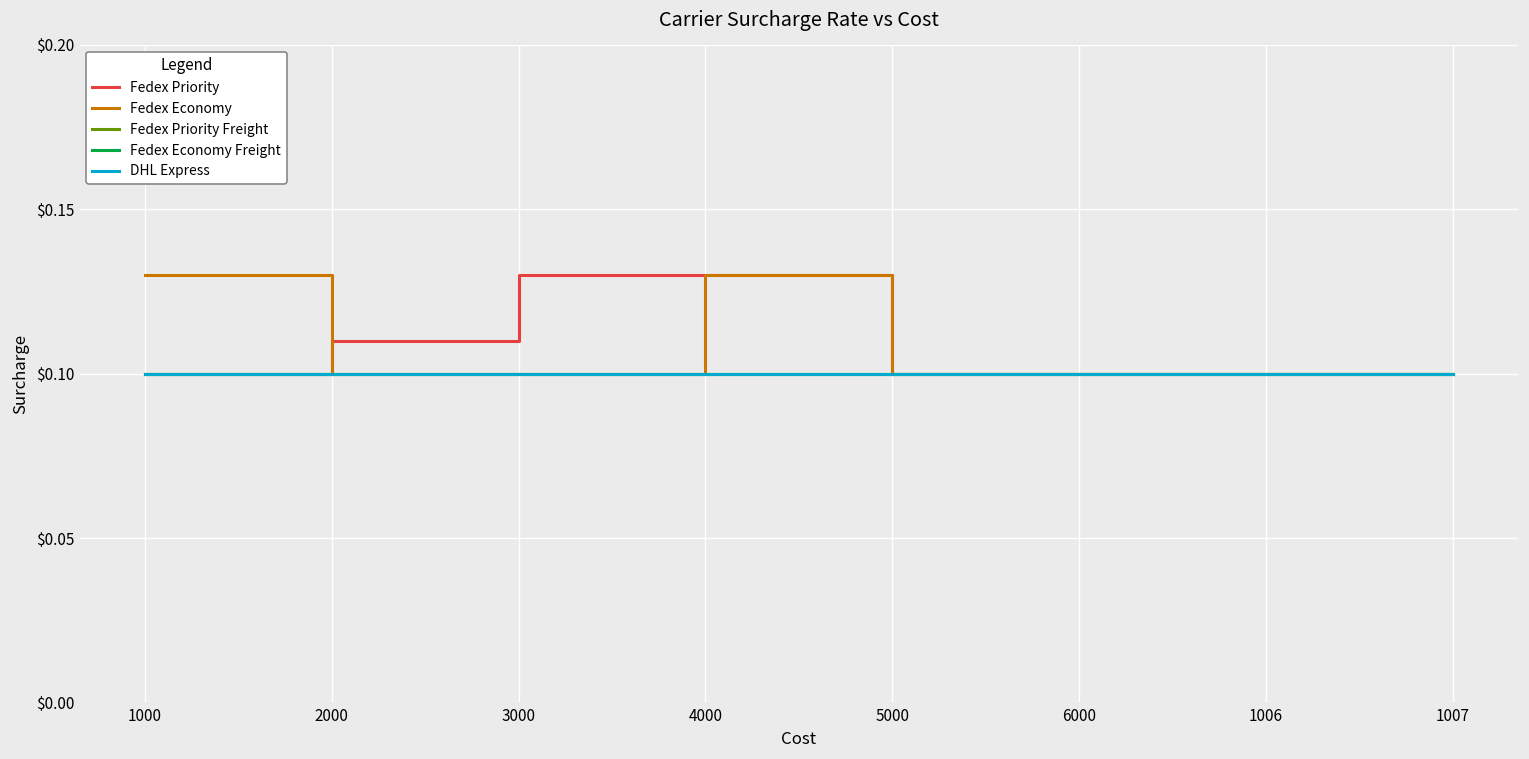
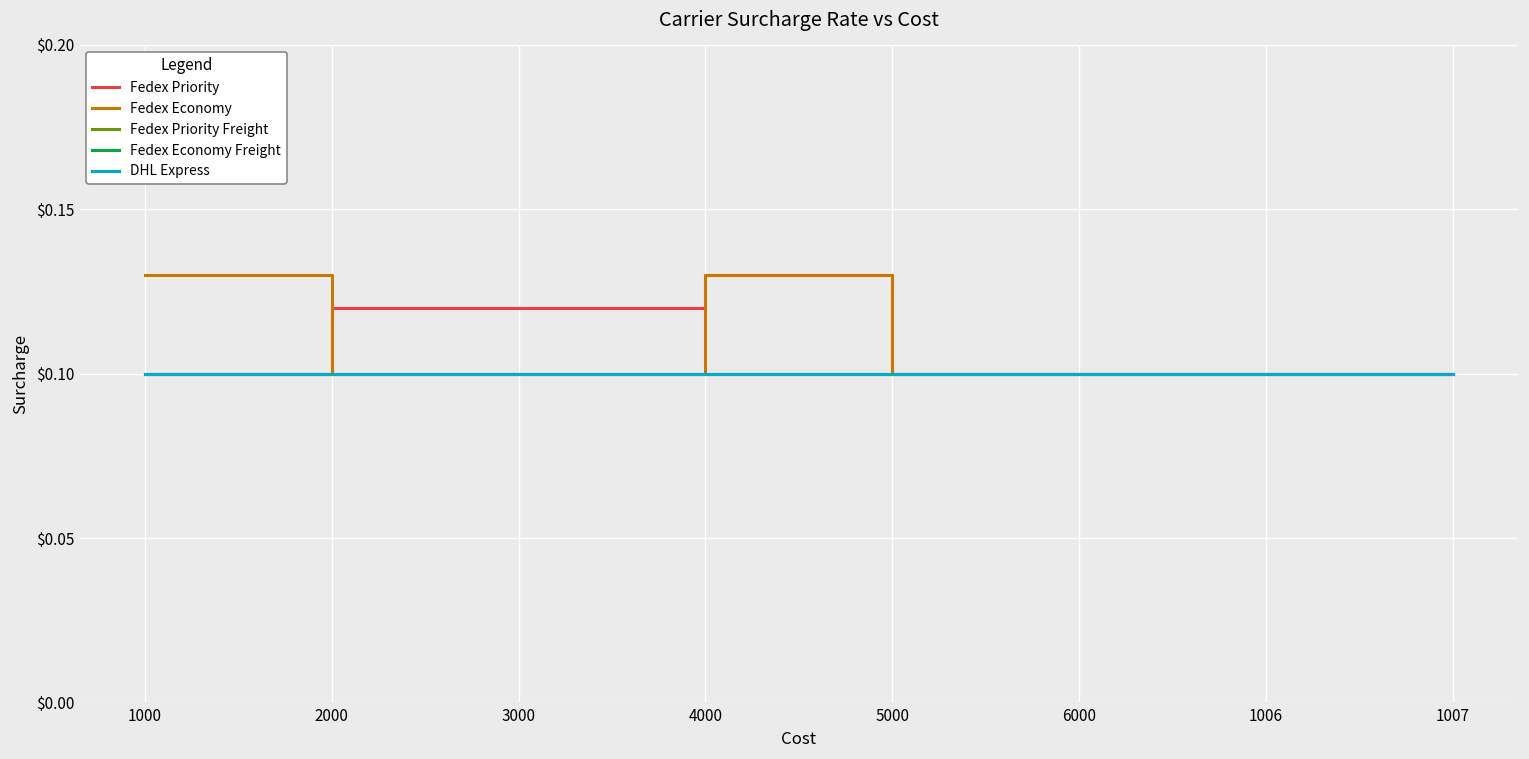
Fedex Priority, 2000: $0.11 -> $0.12
Fedex Priority, 3000: $0.13 -> $0.12
